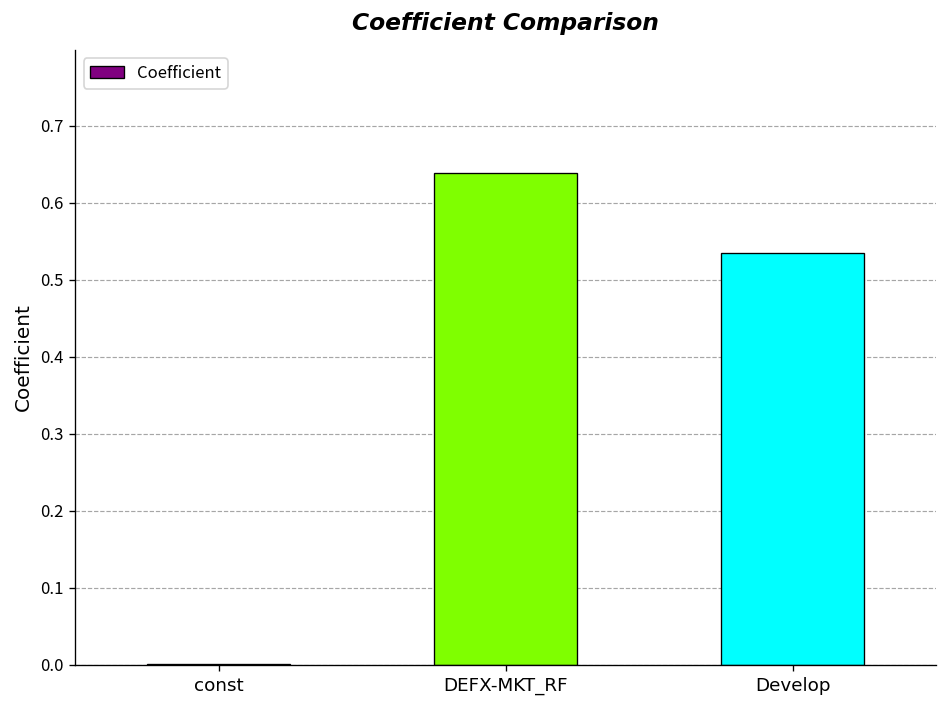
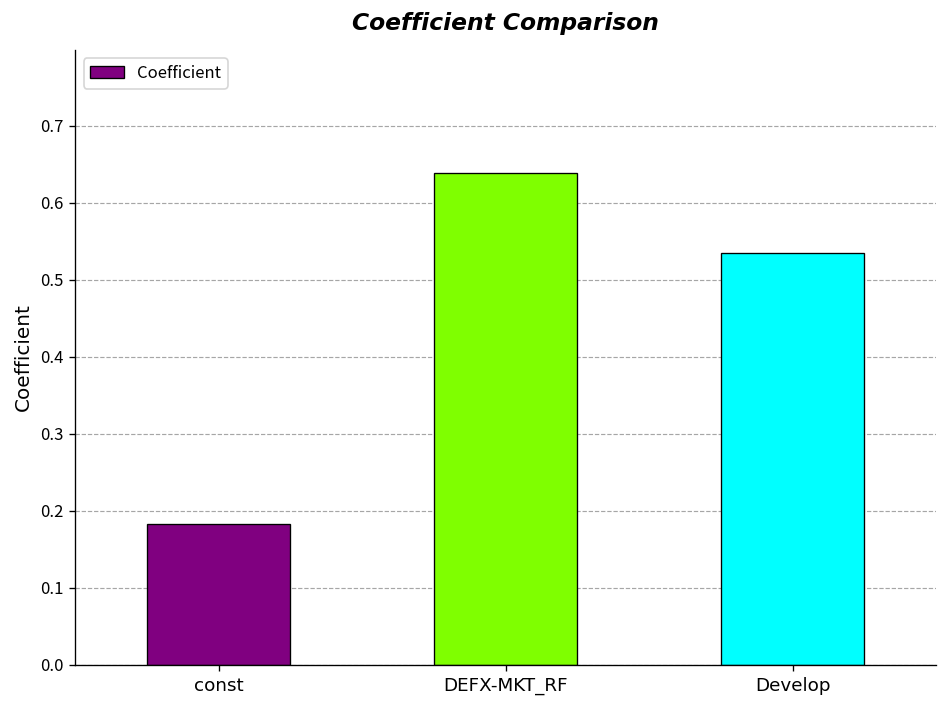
const: 0.00 -> 0.18
